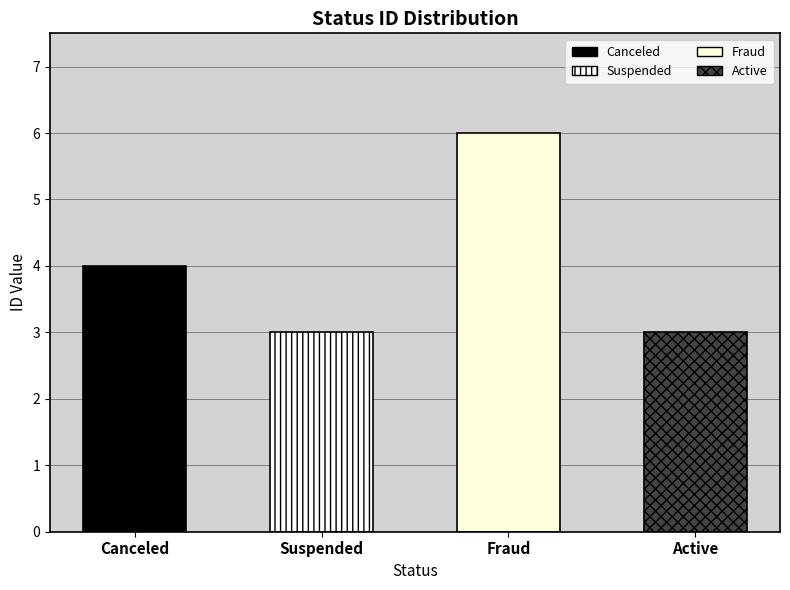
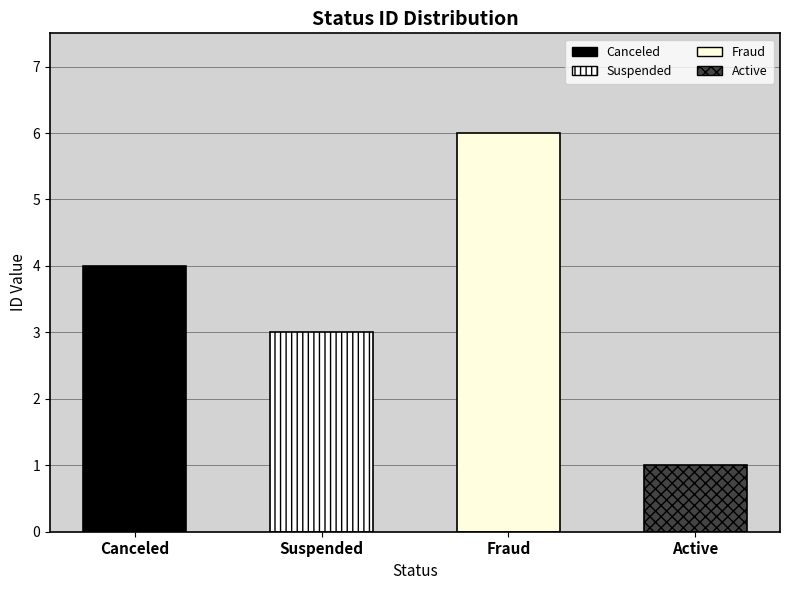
Active: 3 -> 1
